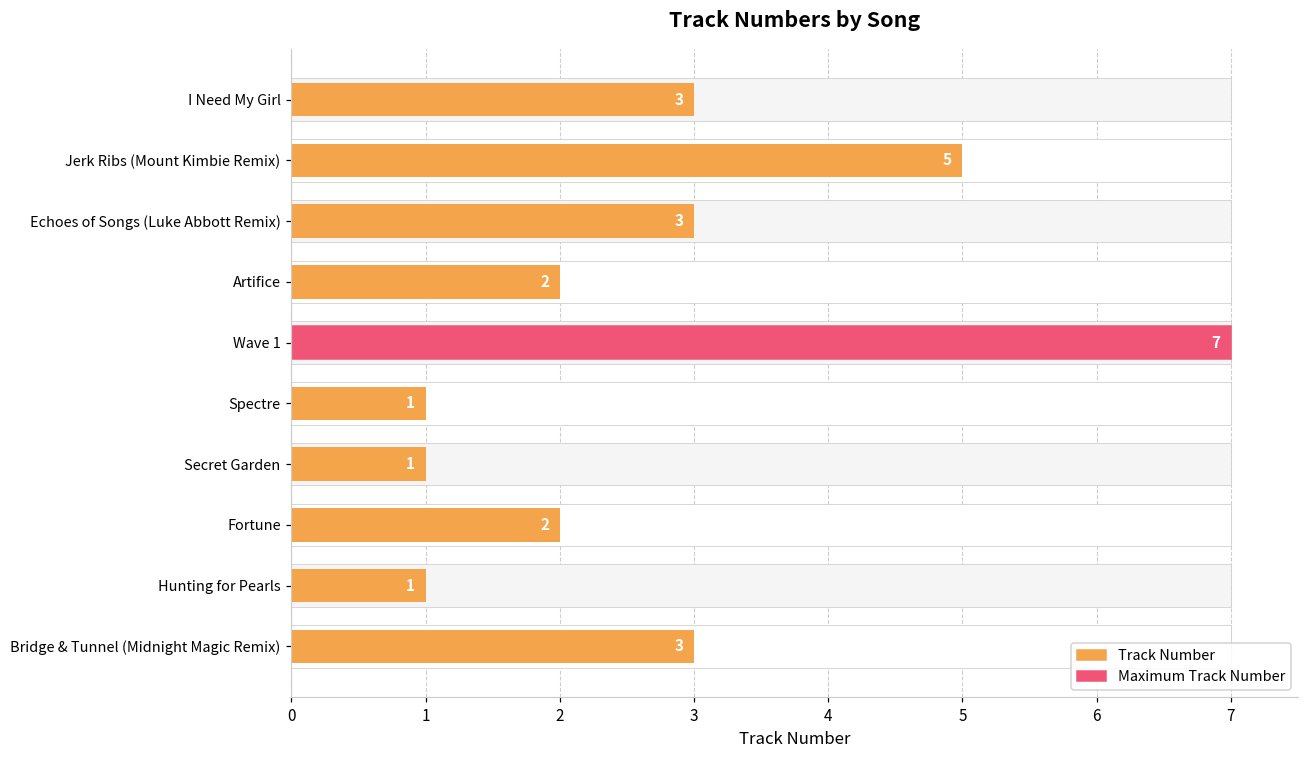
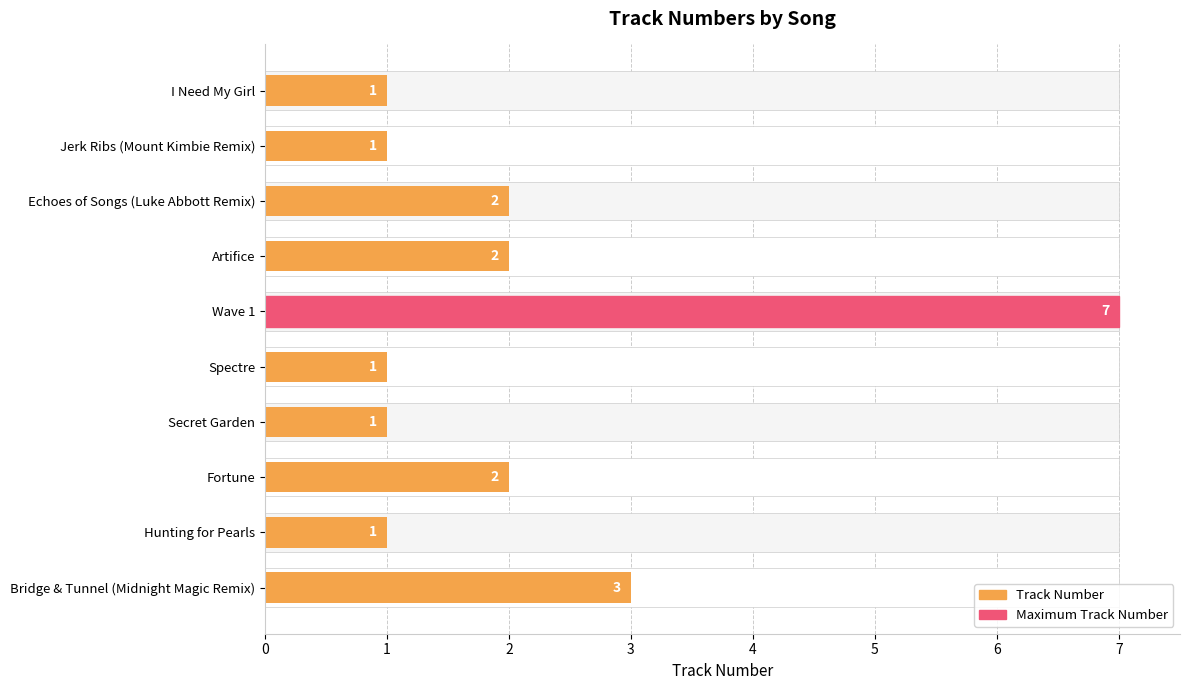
Track Number, I Need My Girl: 3 -> 1
Track Number, Jerk Ribs (Mount Kimbie Remix): 5 -> 1
Track Number, Echoes of Songs (Luke Abbott Remix): 3 -> 2
